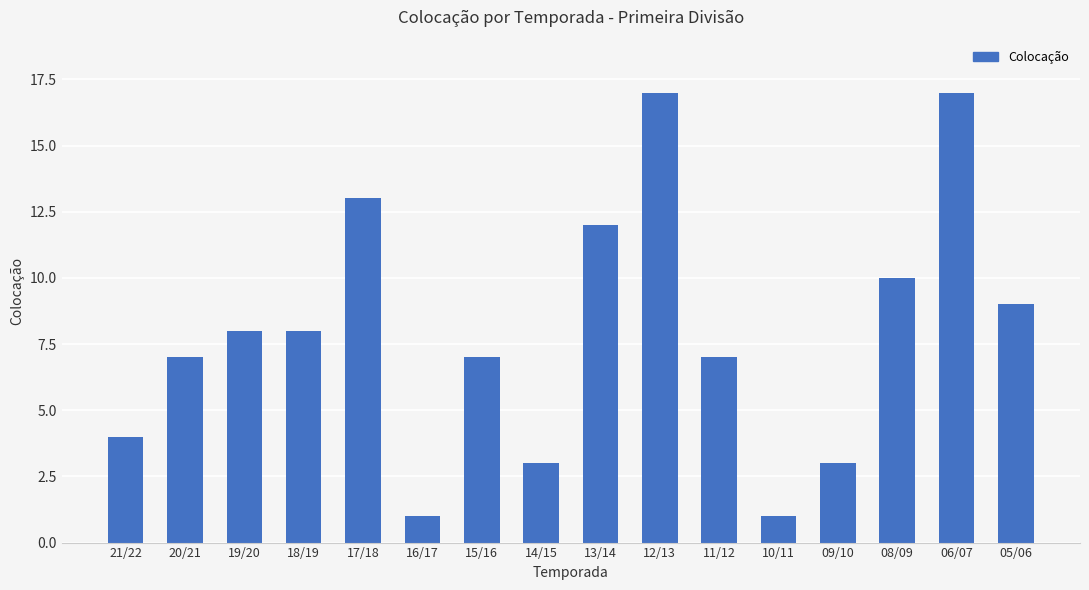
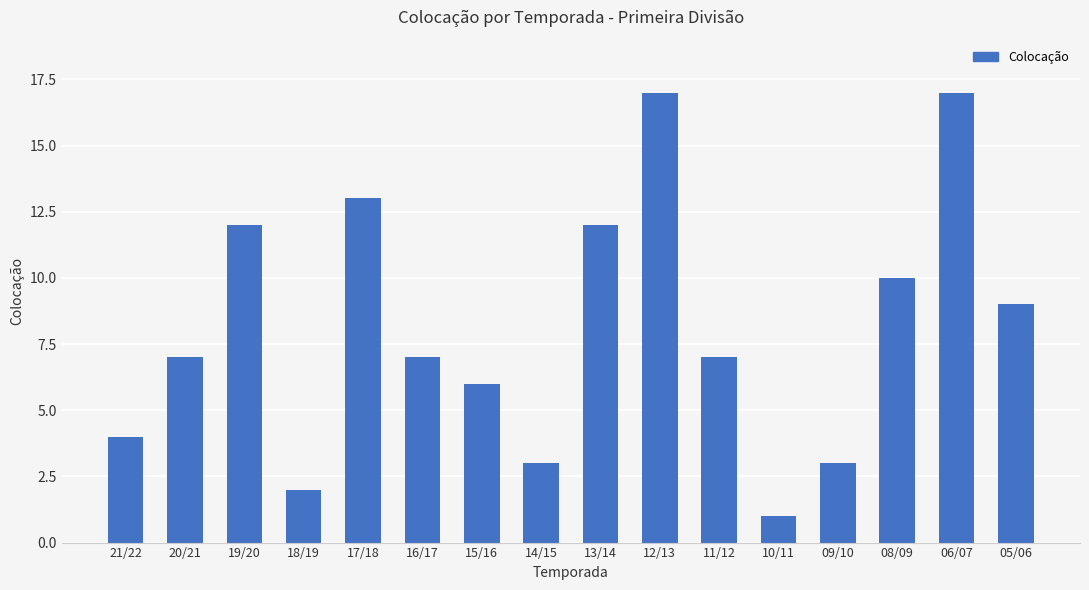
19/20: 8 -> 12
18/19: 8 -> 2
16/17: 1 -> 7
15/16: 7 -> 6
